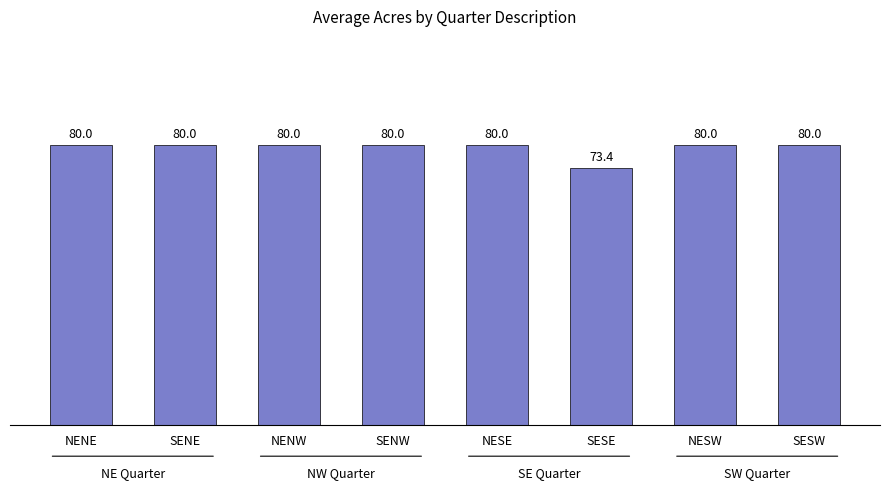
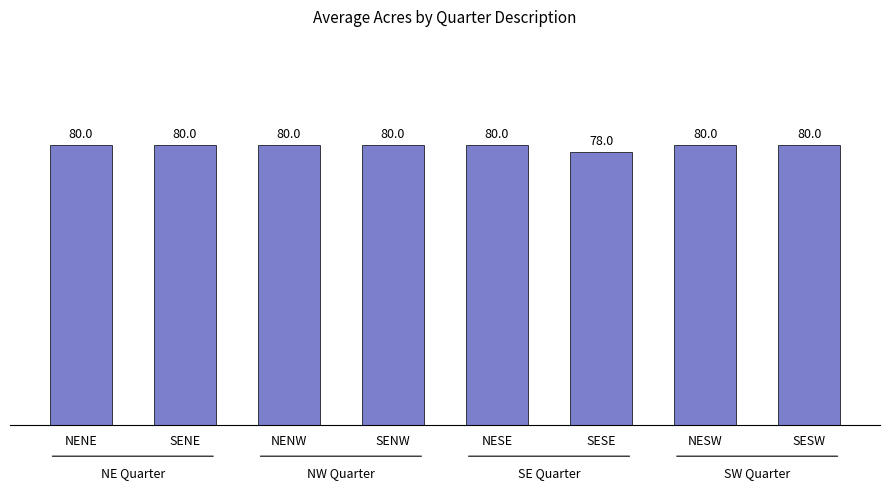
SESE: 73.4 -> 78.0
